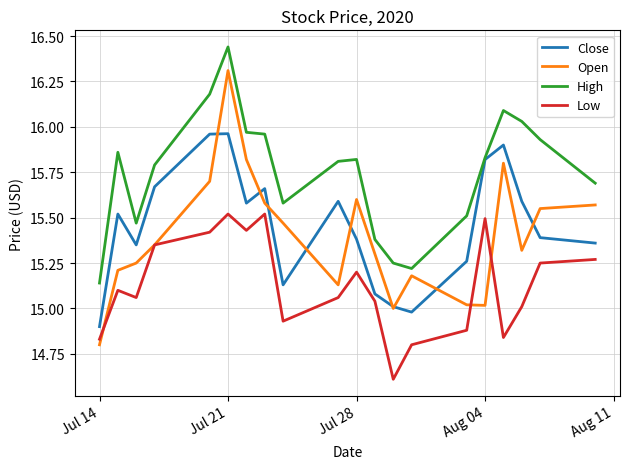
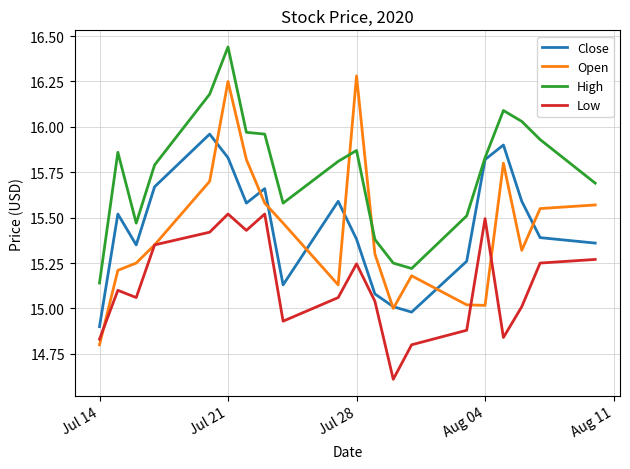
Close, Jul 21: 15.96 -> 15.83
Open, Jul 21: 16.31 -> 16.25
Open, Jul 28: 15.60 -> 16.28
High, Jul 28: 15.82 -> 15.87
Low, Jul 28: 15.20 -> 15.25
